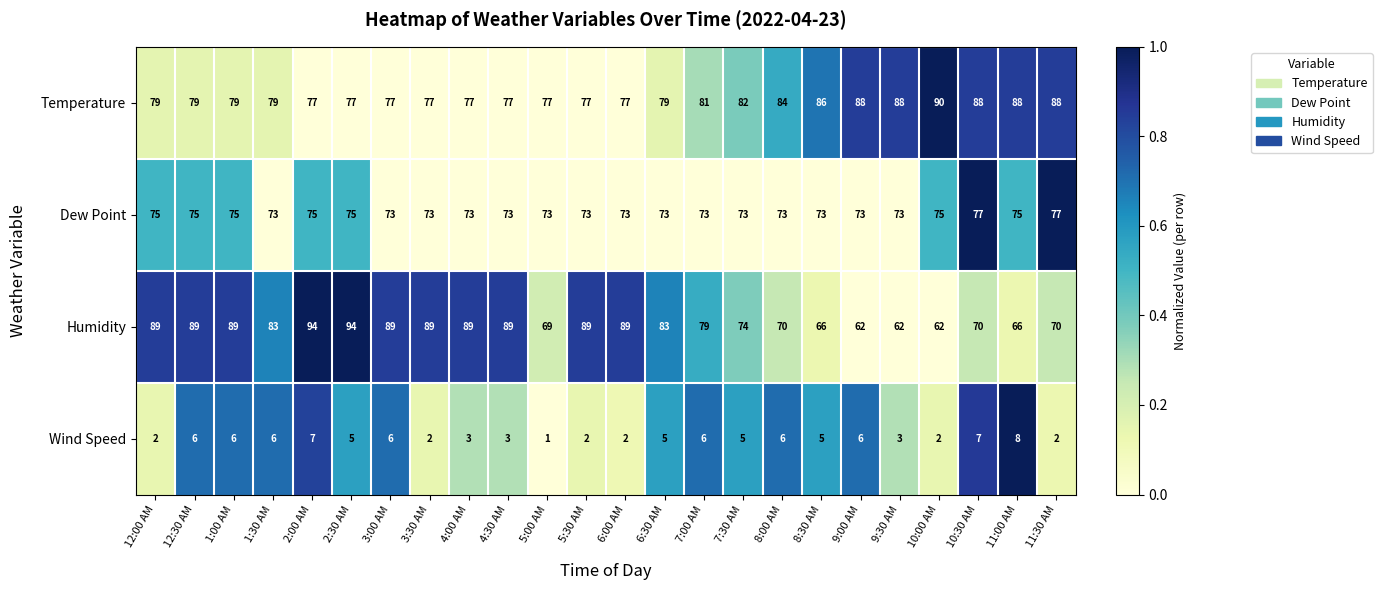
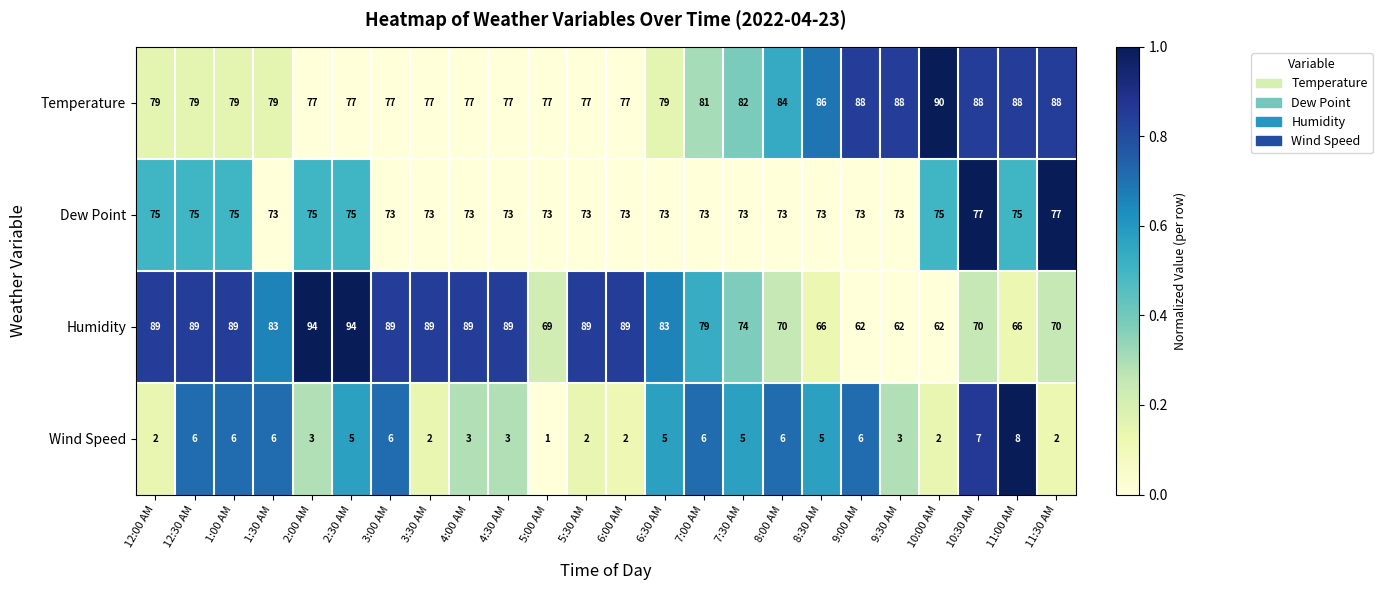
Wind Speed, 2:00 AM: 7 -> 3
